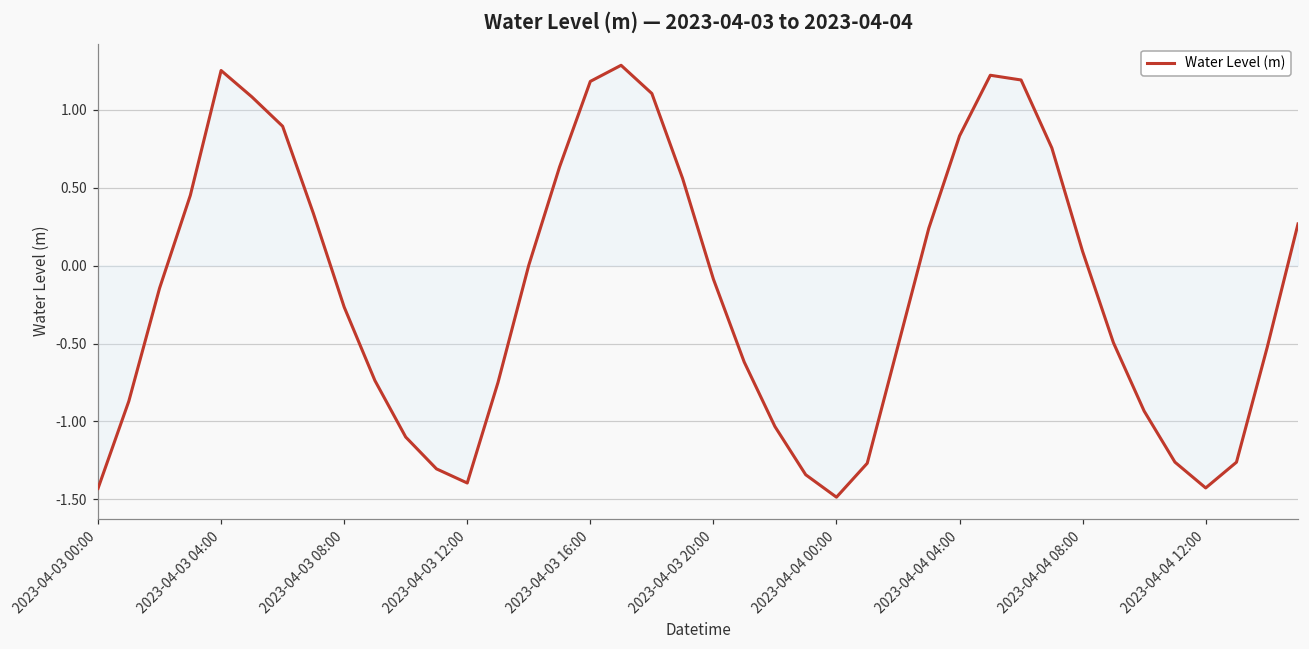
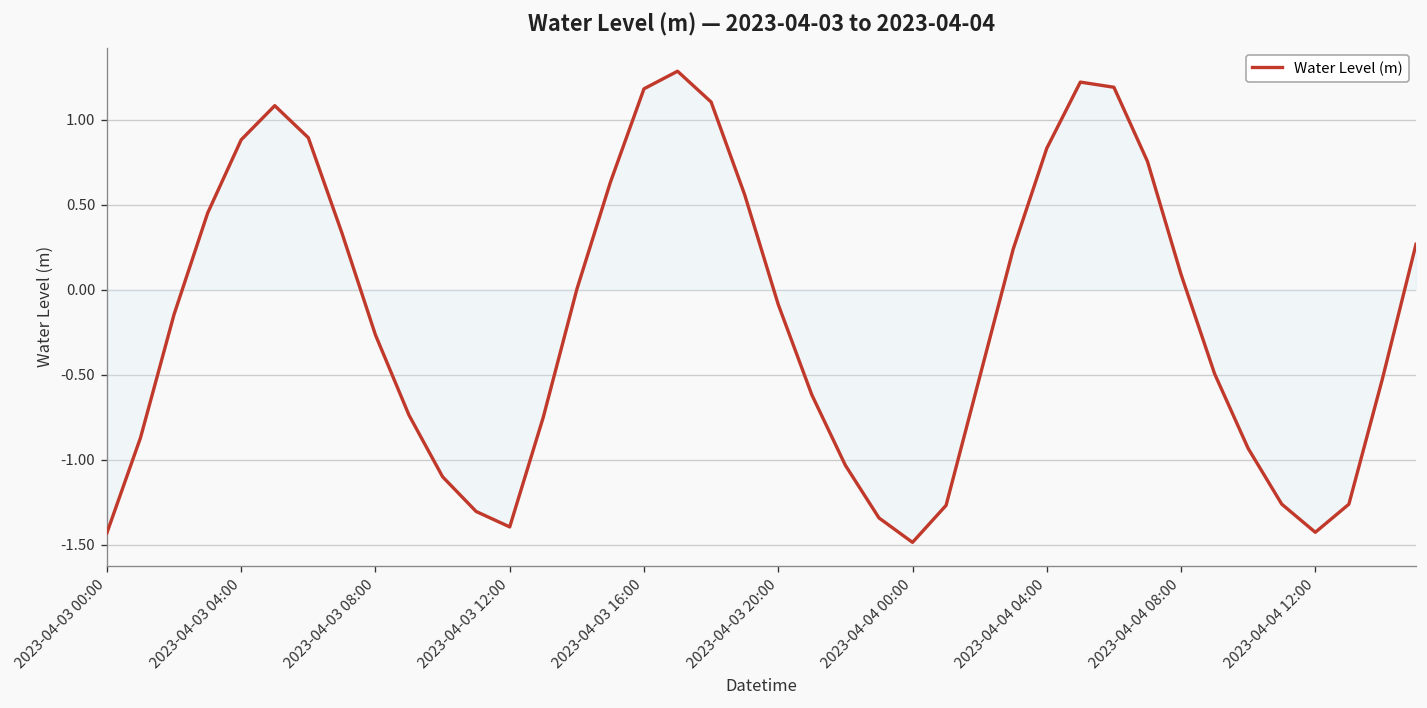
Water Level (m), 2023-04-03 04:00: 1.25 -> 0.88
